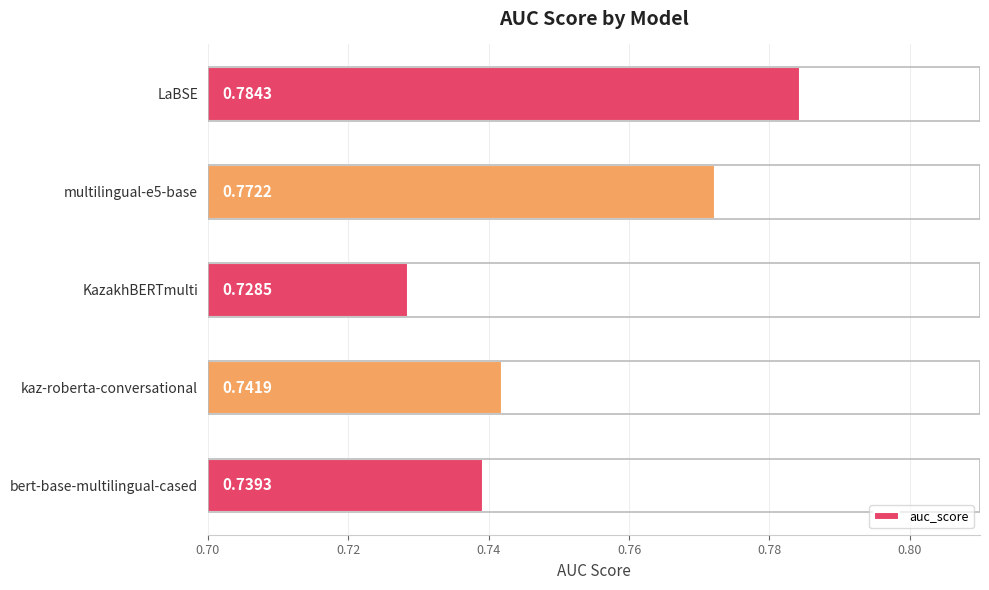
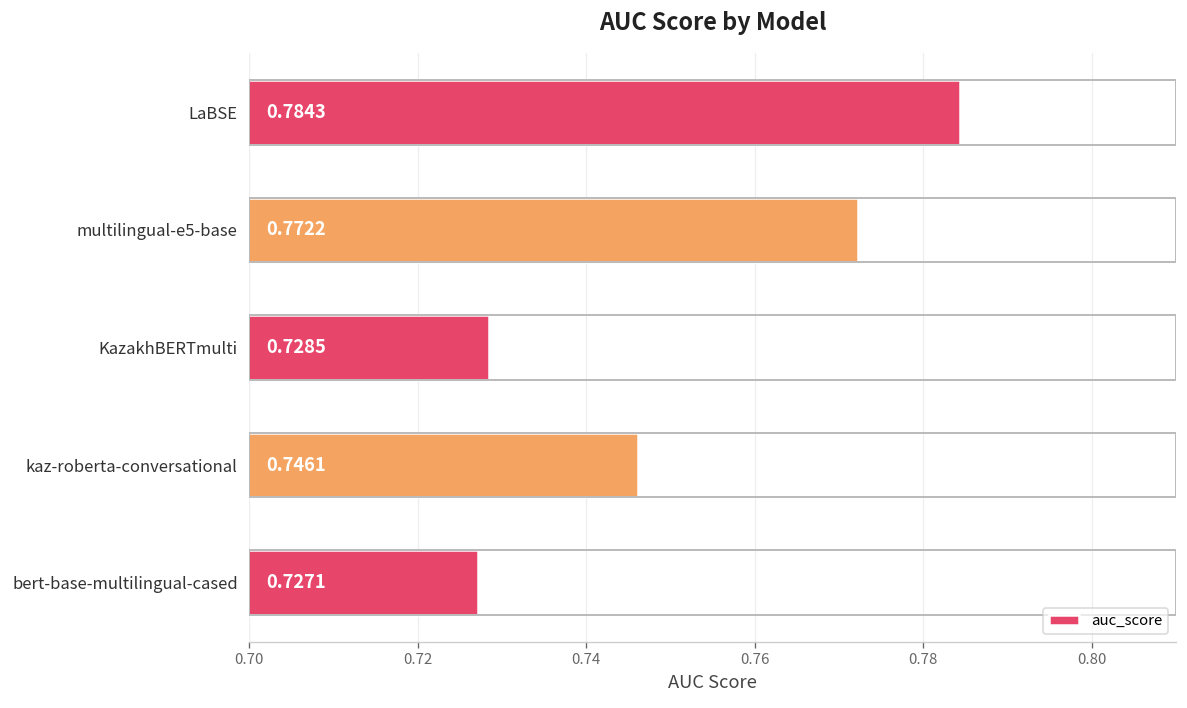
kaz-roberta-conversational: 0.7419 -> 0.7461
bert-base-multilingual-cased: 0.7393 -> 0.7271
